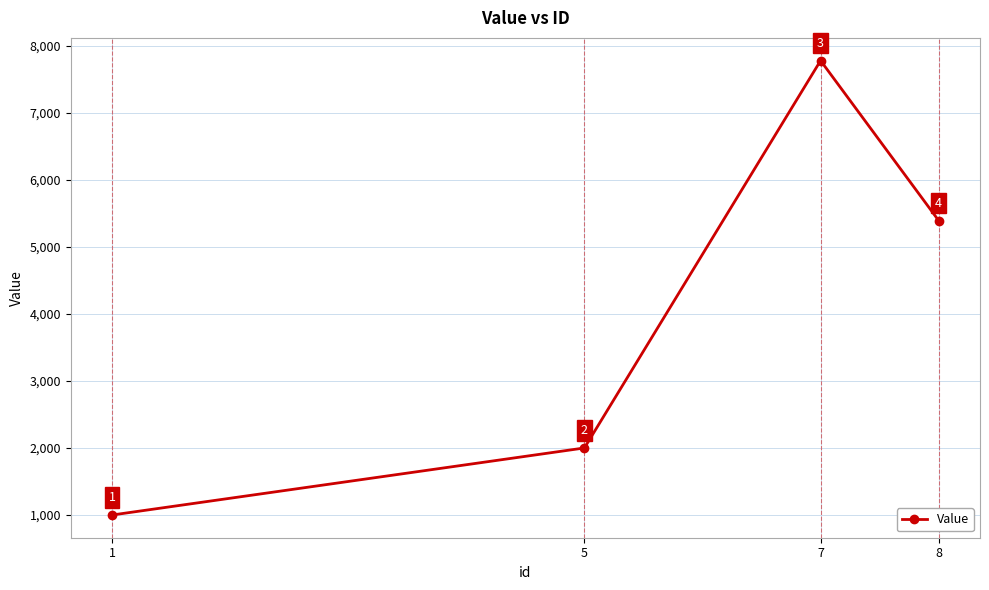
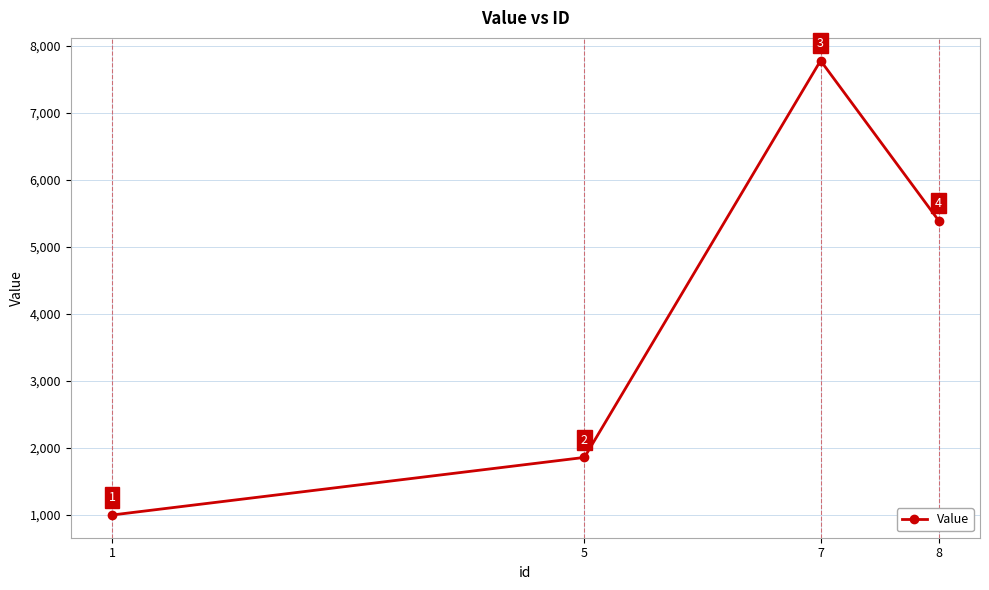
5: 2,000 -> 1,900
